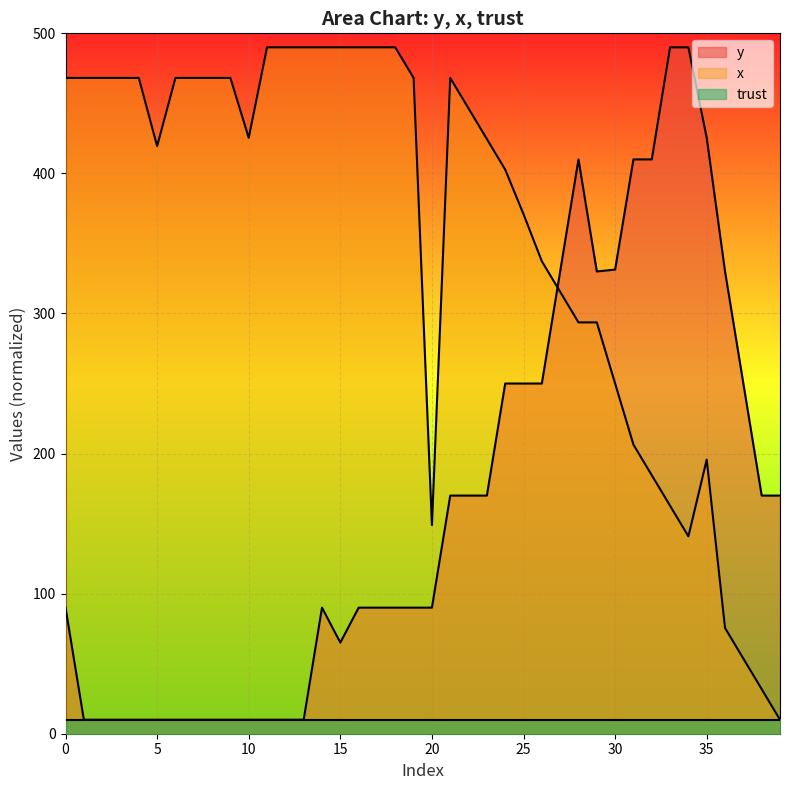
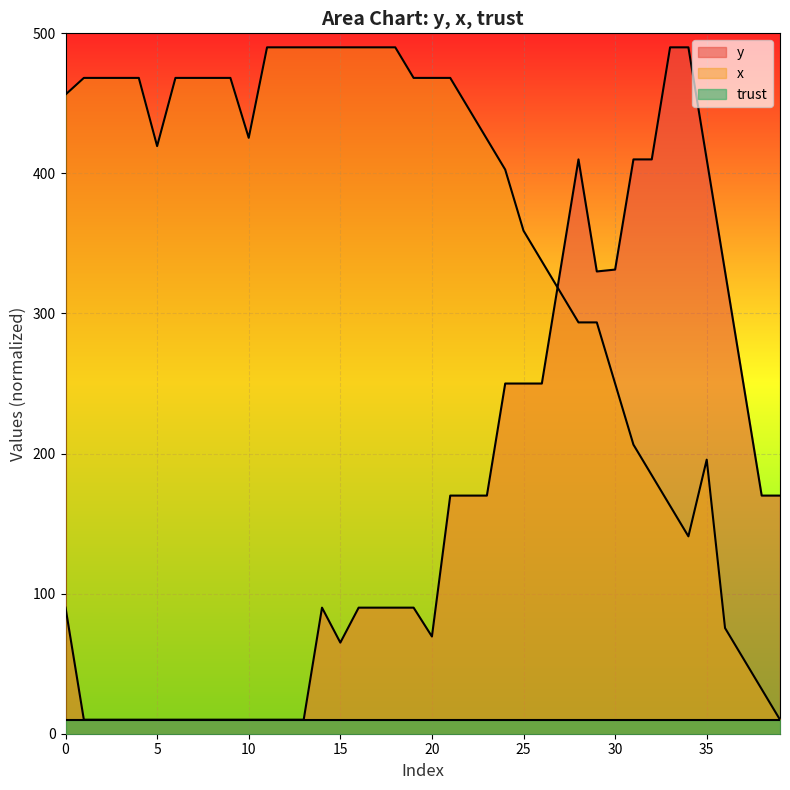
x, 0: 468 -> 456
y, 20: 90 -> 69
x, 20: 149 -> 468
x, 25: 371 -> 359
y, 35: 425 -> 410
